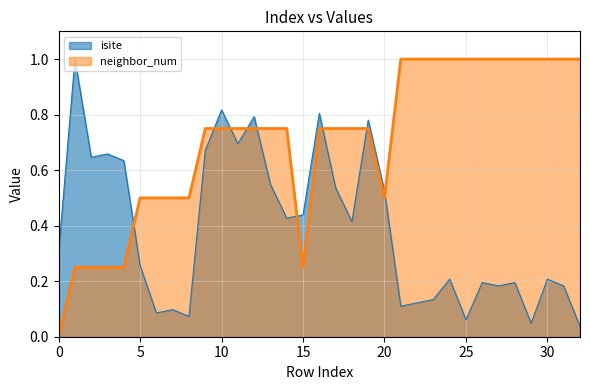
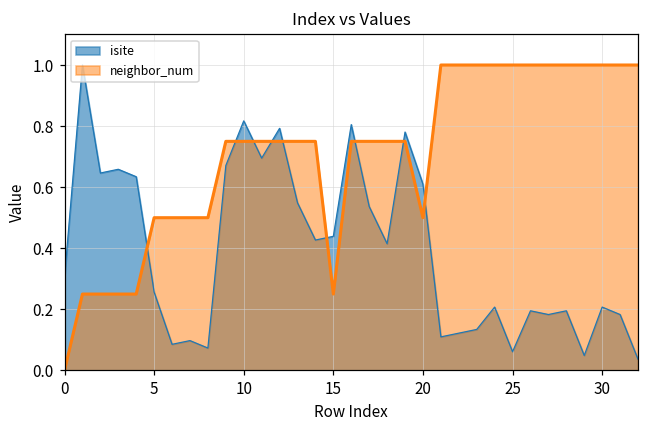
isite, 20: 0.52 -> 0.61
